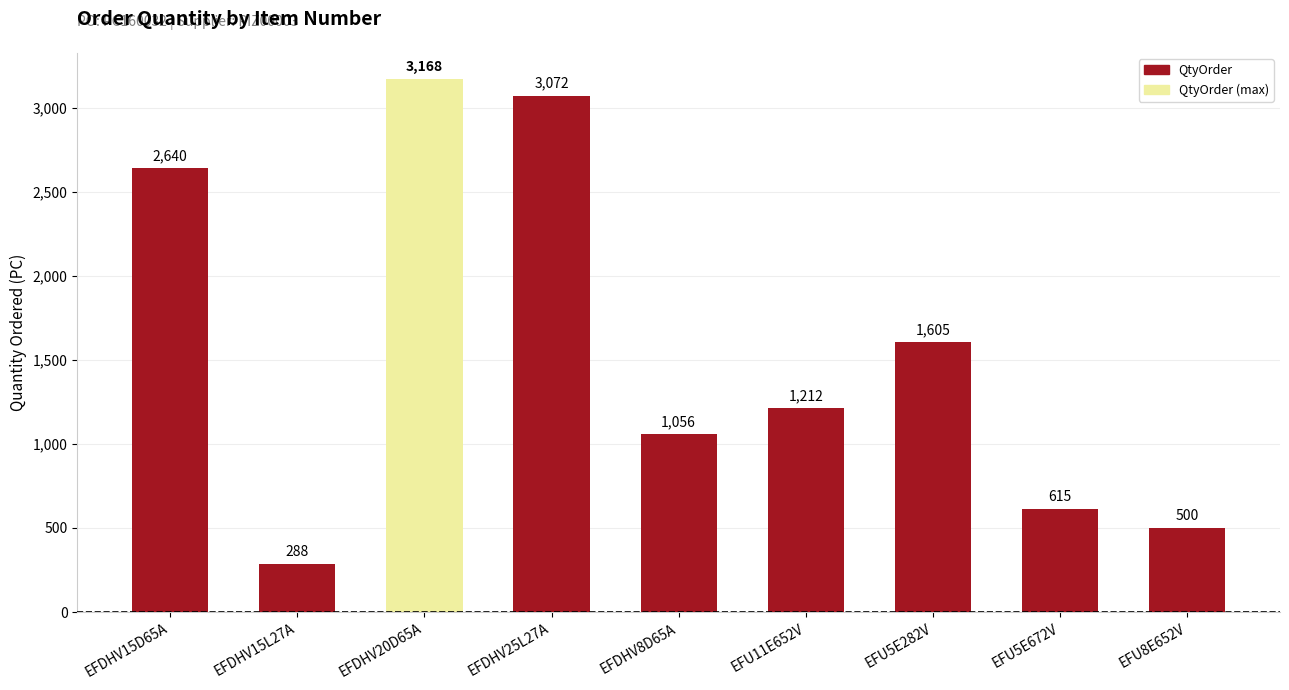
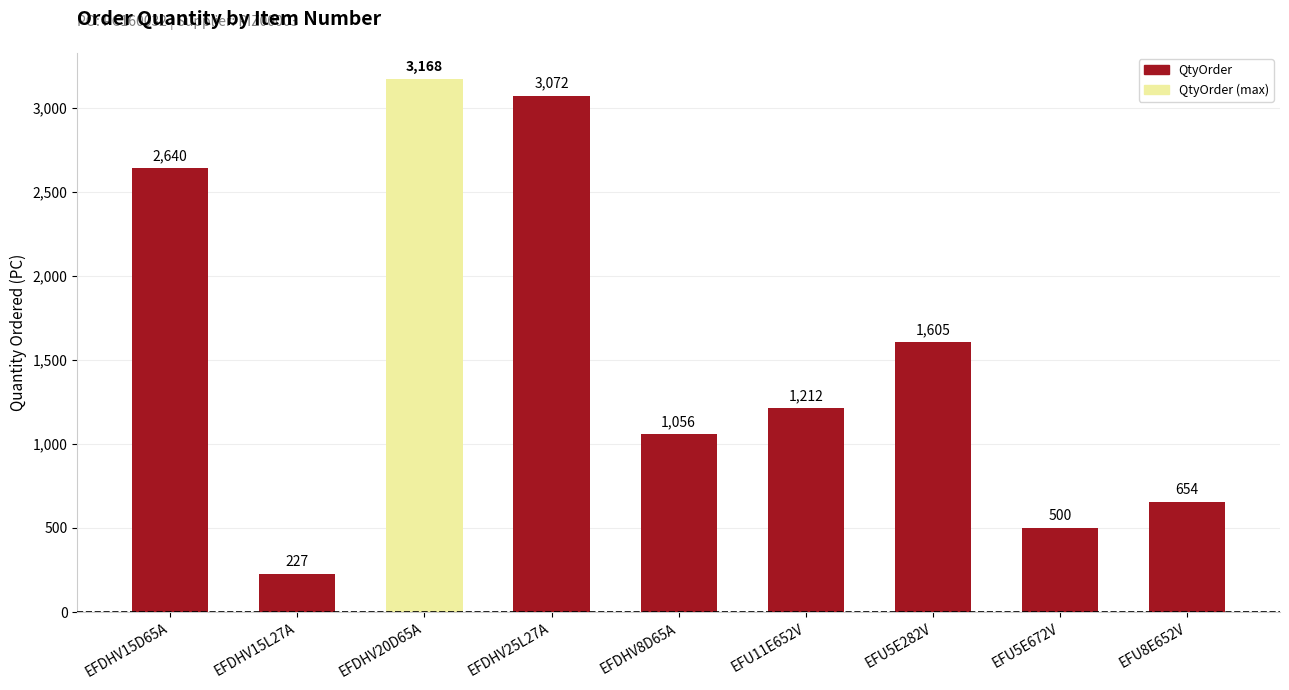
EFDHV15L27A: 288 -> 227
EFU5E672V: 615 -> 500
EFU8E652V: 500 -> 654
